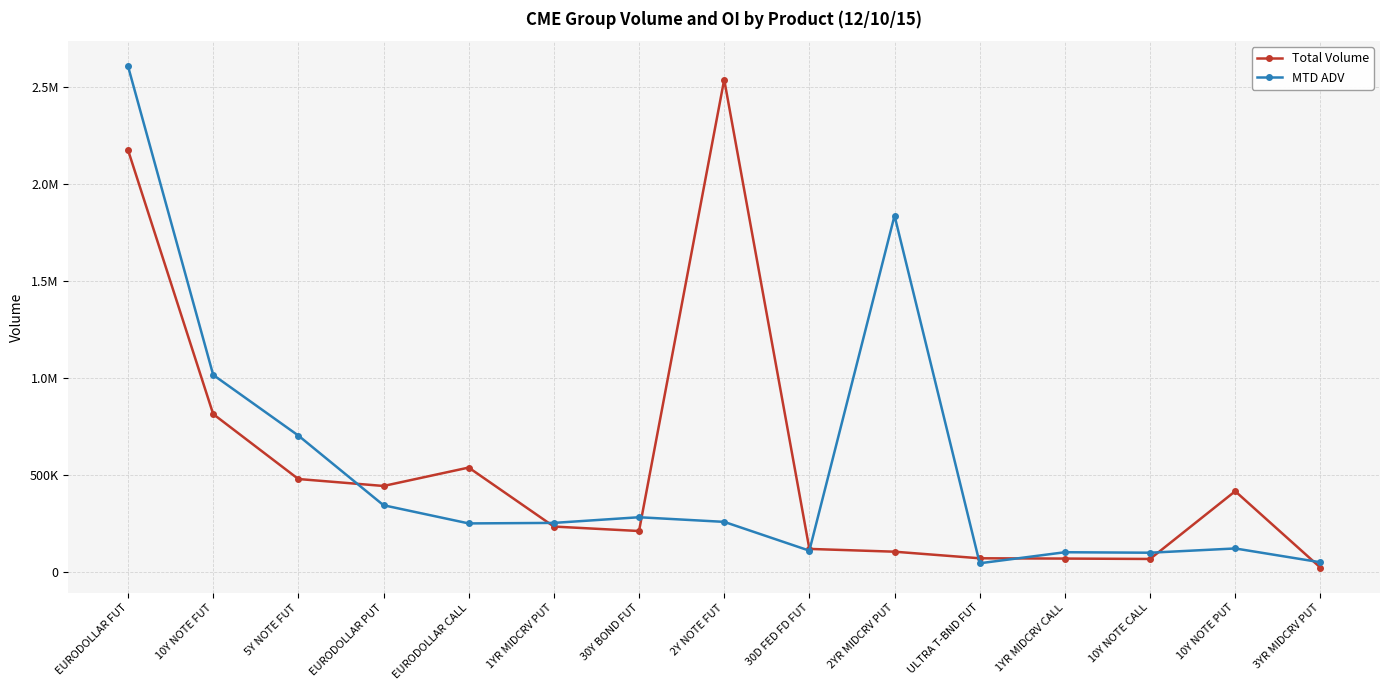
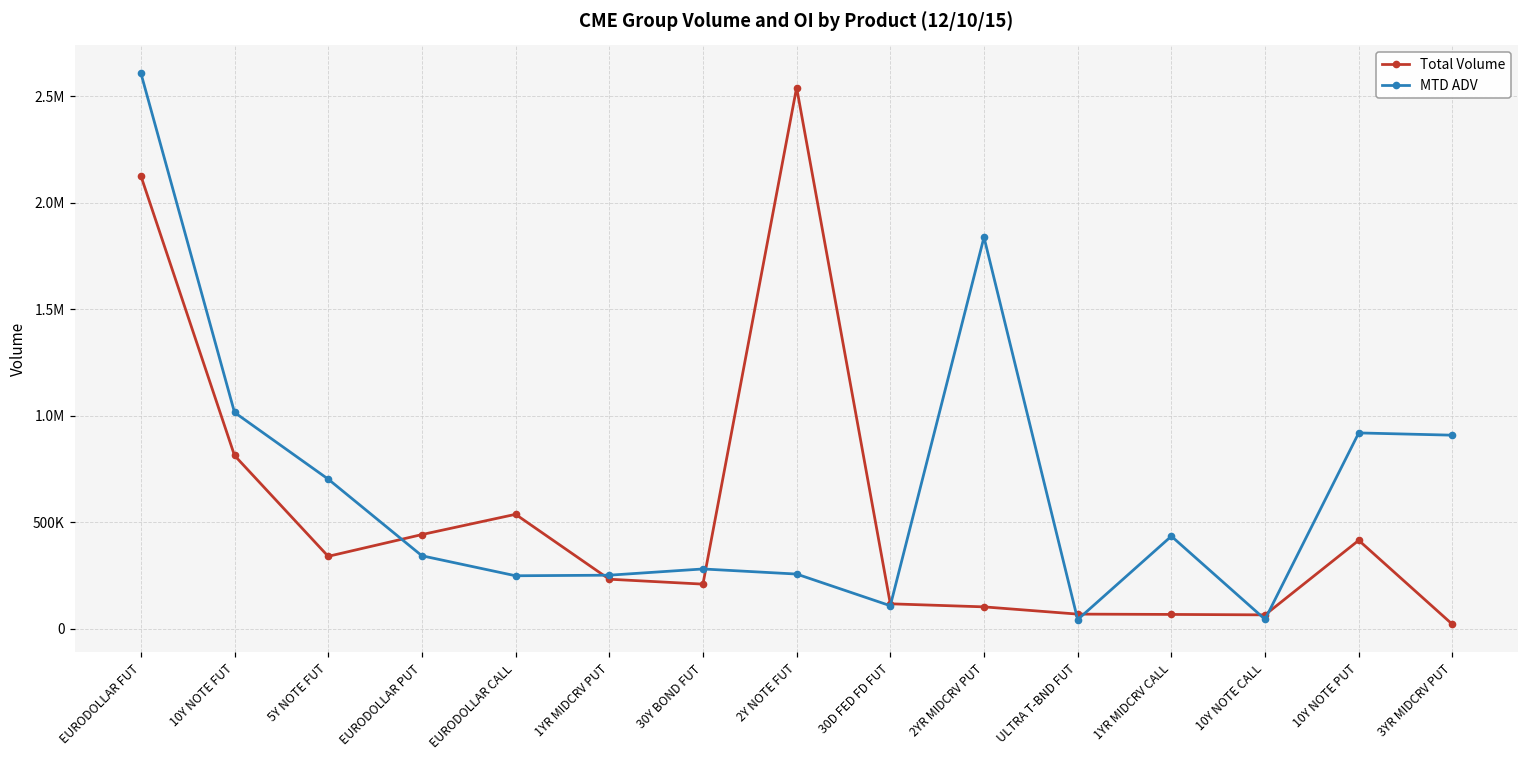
Total Volume, EURODOLLAR FUT: 2180000 -> 2130000
Total Volume, 5Y NOTE FUT: 480000 -> 340000
MTD ADV, 1YR MIDCRV CALL: 100000 -> 440000
MTD ADV, 10Y NOTE CALL: 100000 -> 50000
MTD ADV, 10Y NOTE PUT: 120000 -> 920000
MTD ADV, 3YR MIDCRV PUT: 50000 -> 910000
